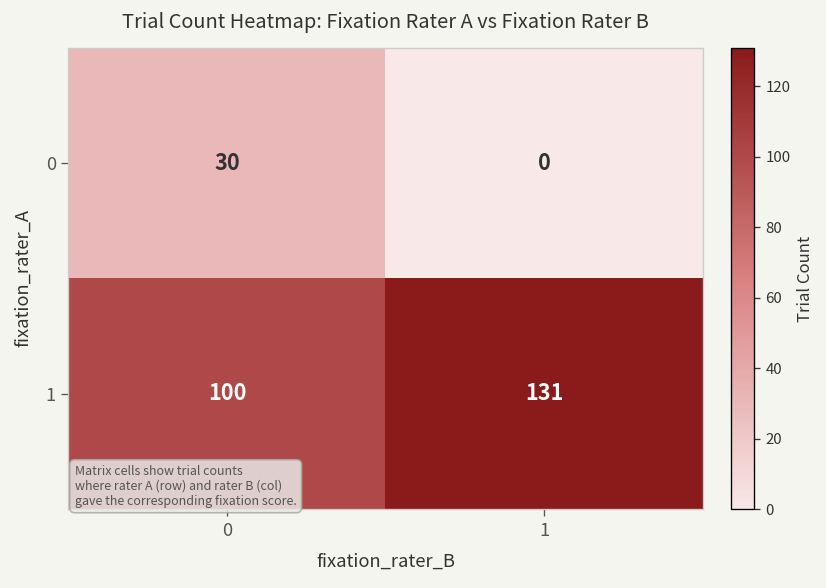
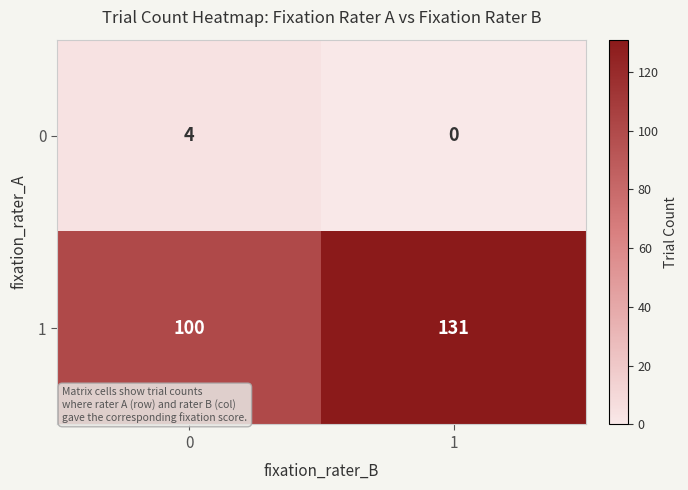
0, 0: 30 -> 4
